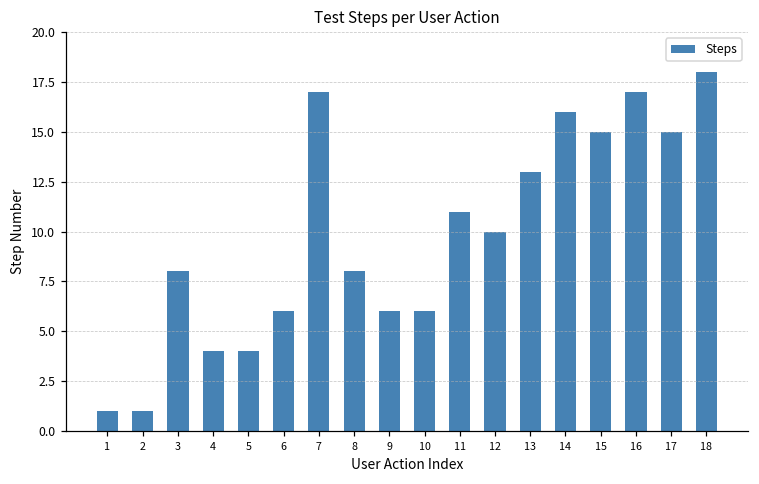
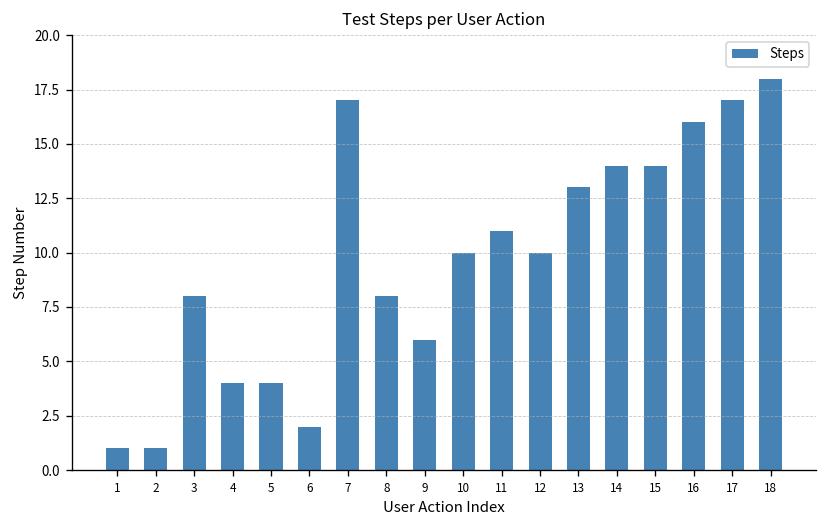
6: 6 -> 2
10: 6 -> 10
14: 16 -> 14
15: 15 -> 14
16: 17 -> 16
17: 15 -> 17
